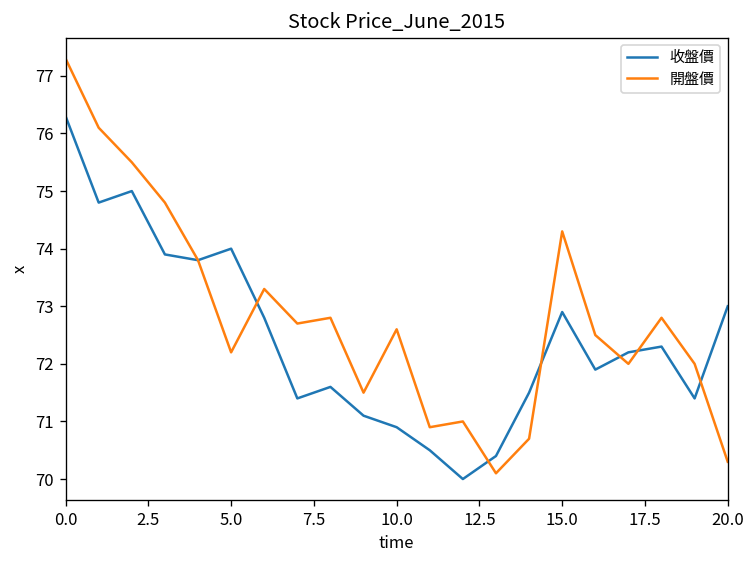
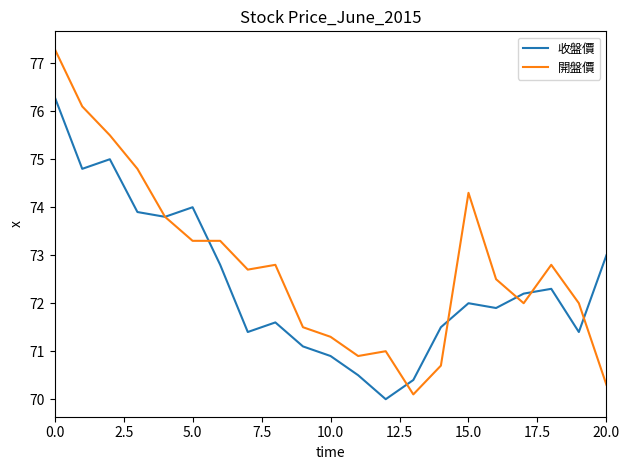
開盤價, 5.0: 72.2 -> 73.3
開盤價, 10.0: 72.6 -> 71.3
收盤價, 15.0: 72.9 -> 72.0
